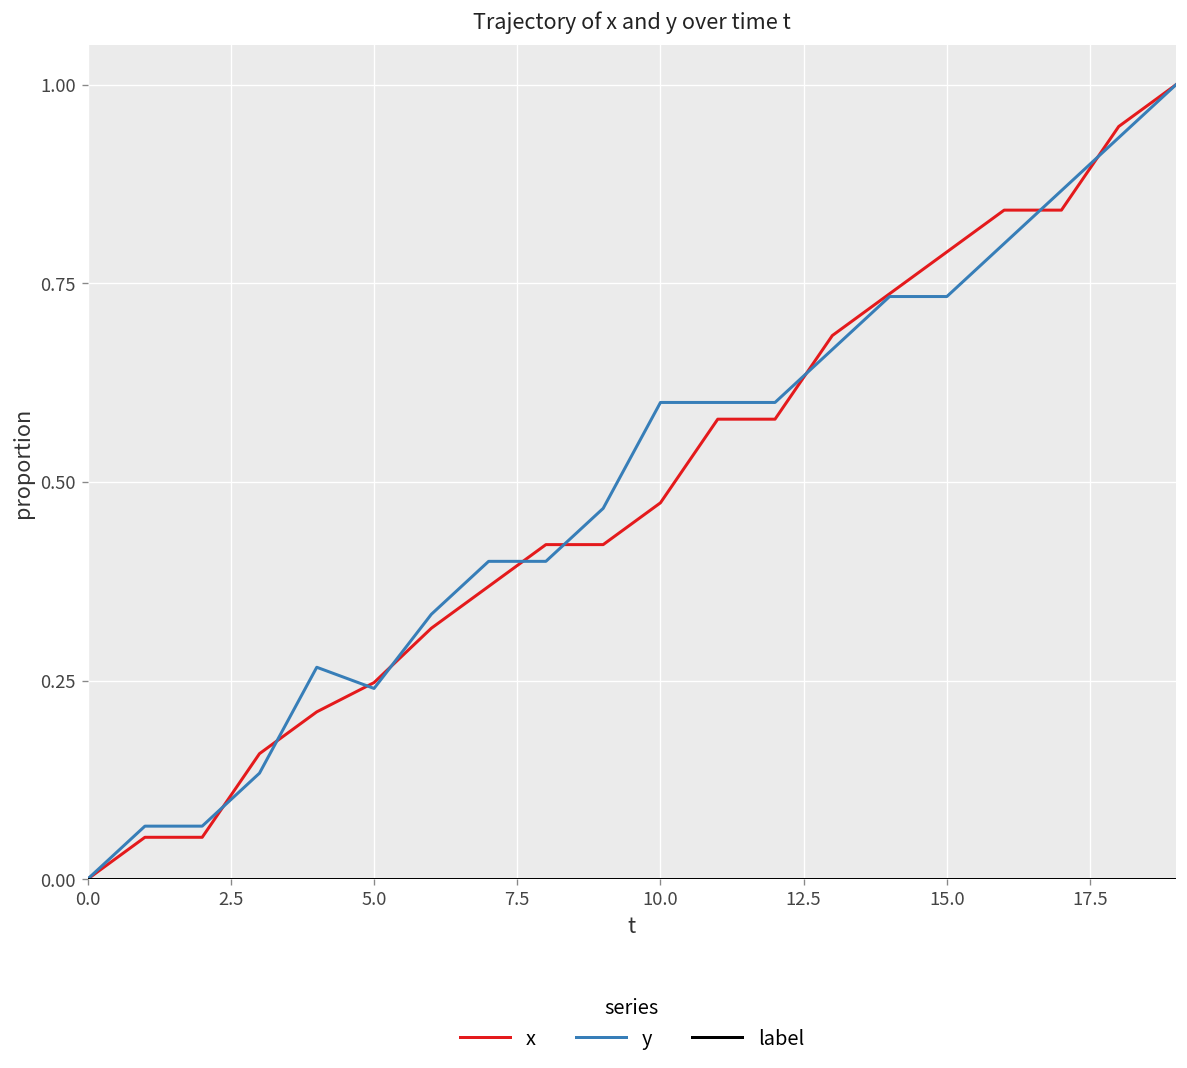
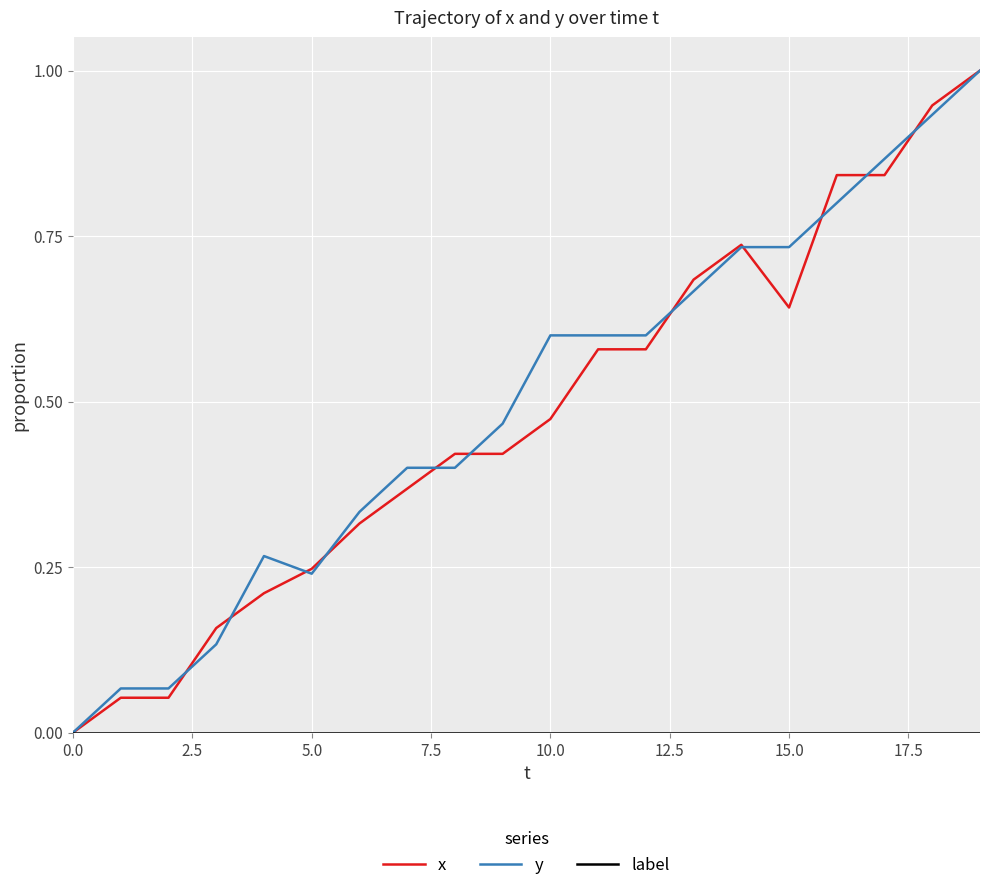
x, 15.0: 0.79 -> 0.64
